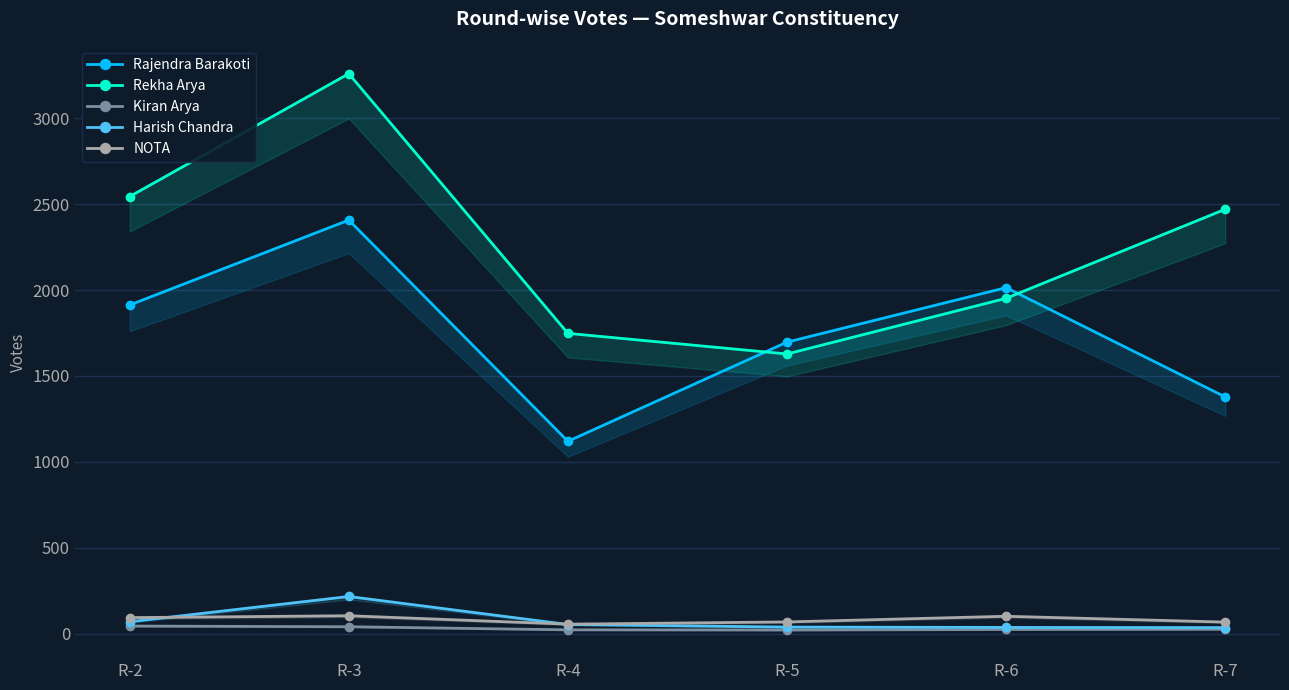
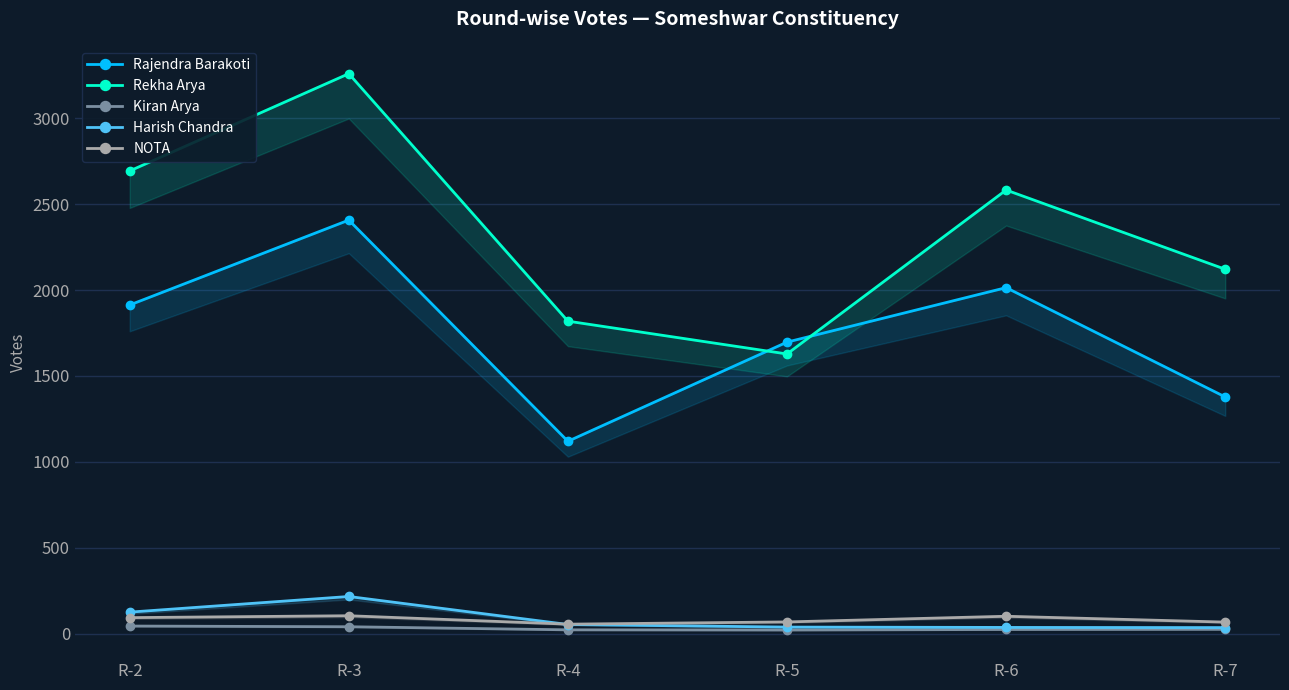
Rekha Arya, R-2: 2540 -> 2690
Harish Chandra, R-2: 70 -> 130
Rekha Arya, R-4: 1750 -> 1820
Rekha Arya, R-6: 1950 -> 2580
Rekha Arya, R-7: 2470 -> 2120
